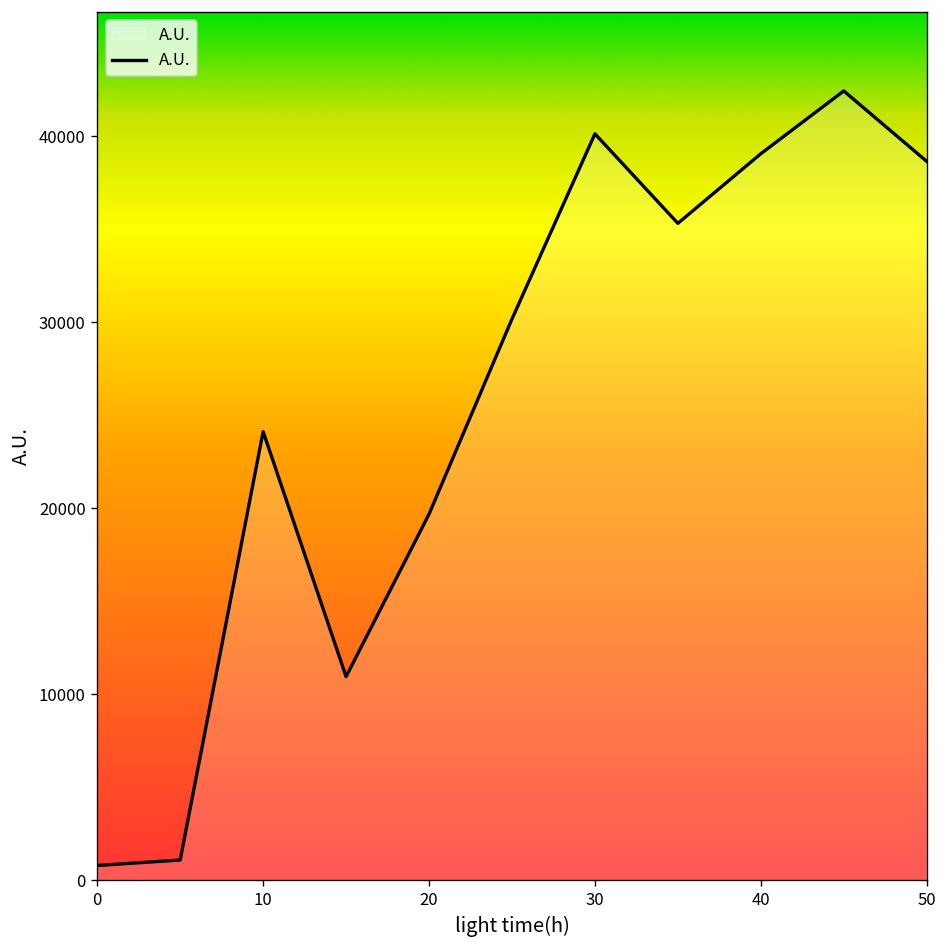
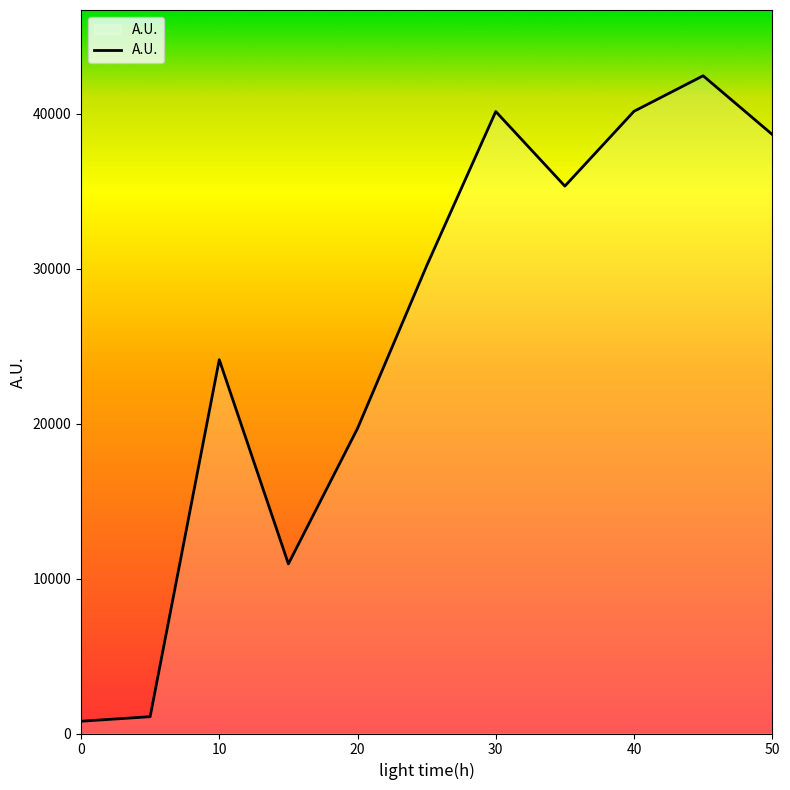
40: 39100 -> 40200
